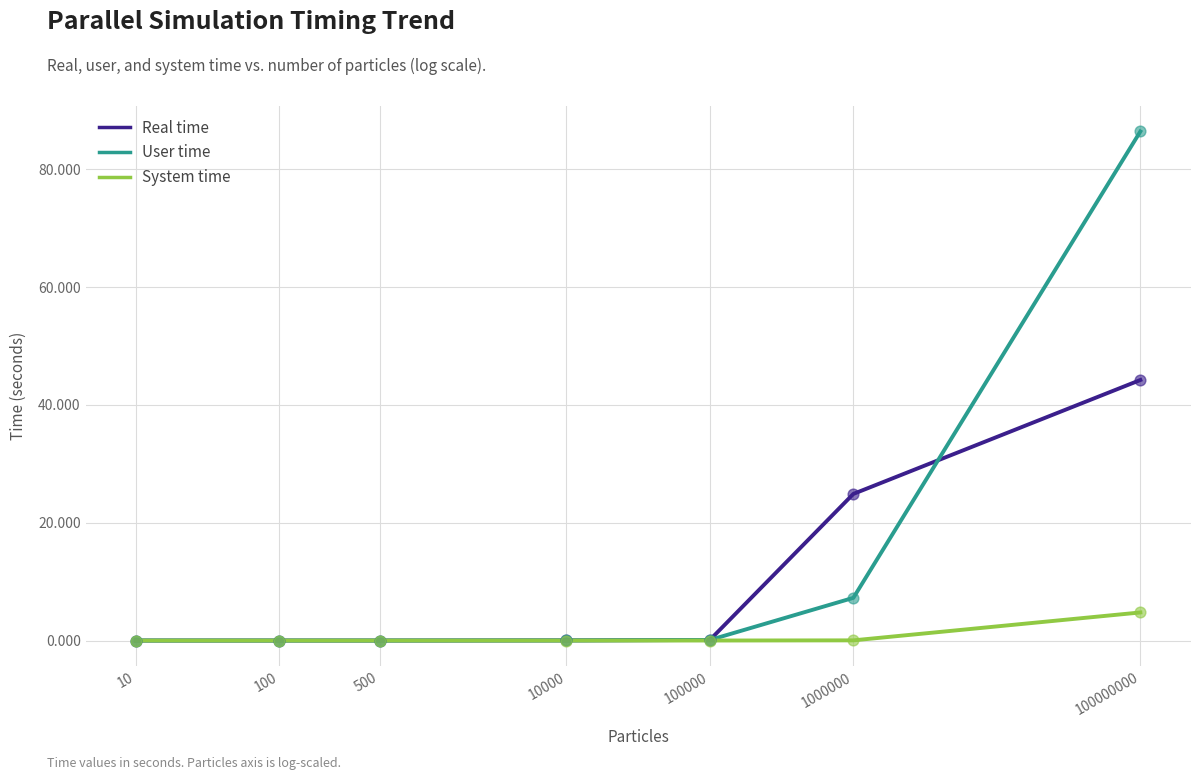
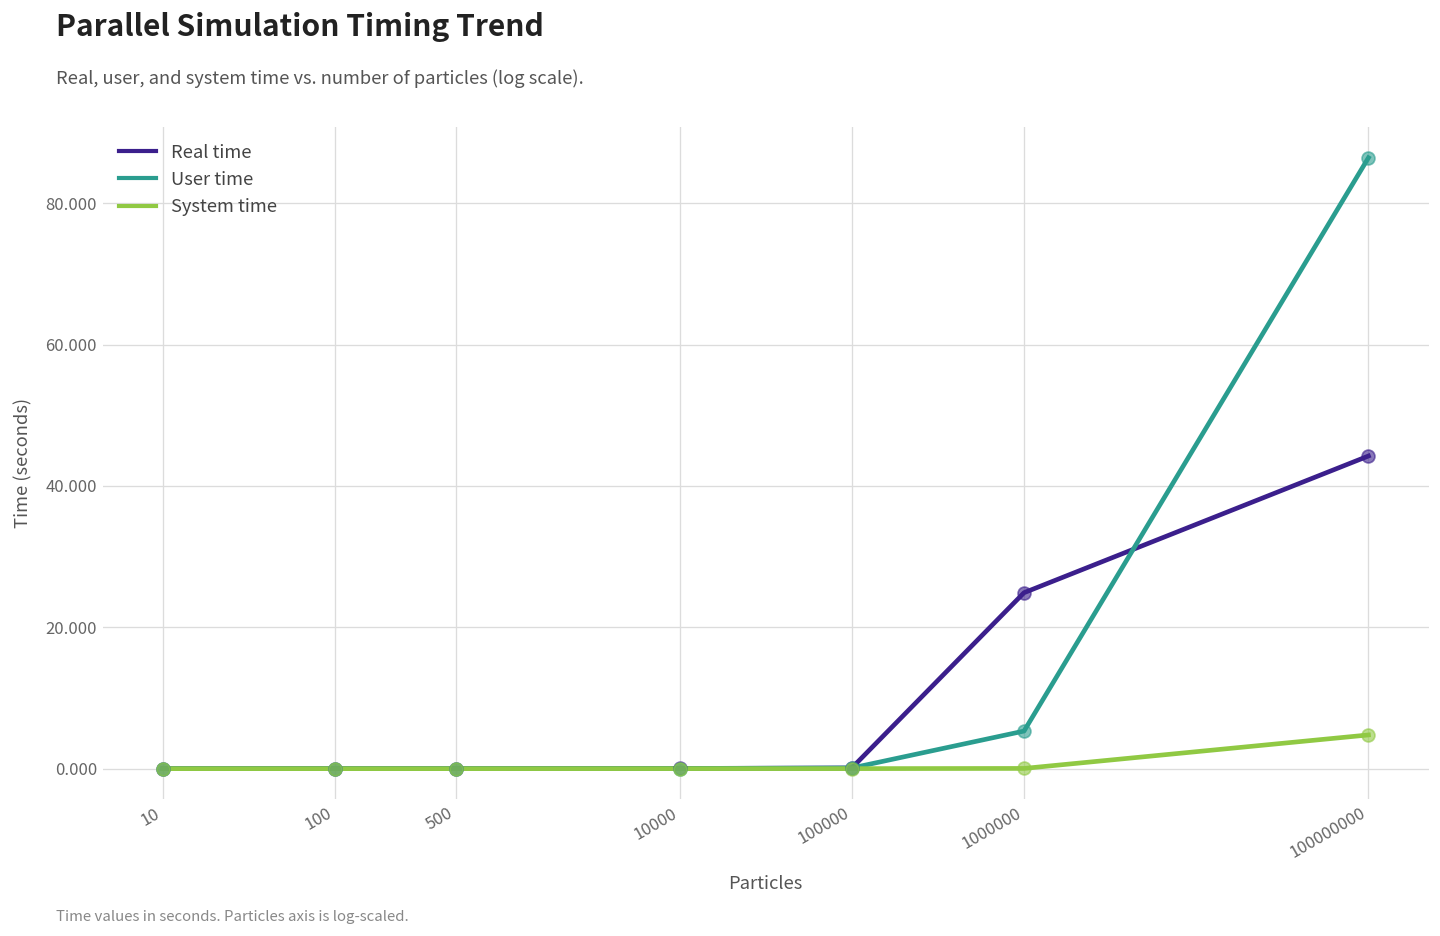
User time, 1000000: 7 -> 5
